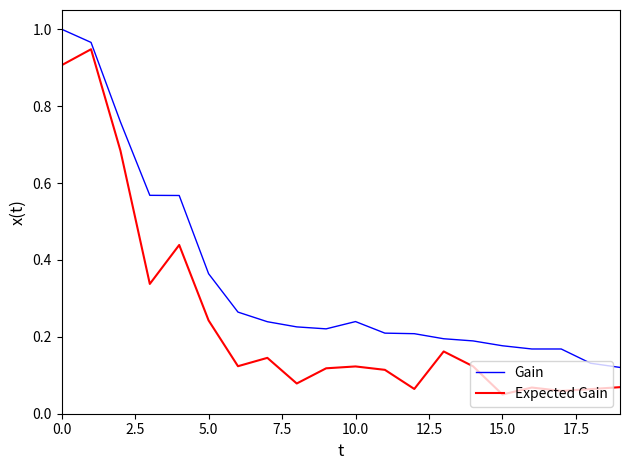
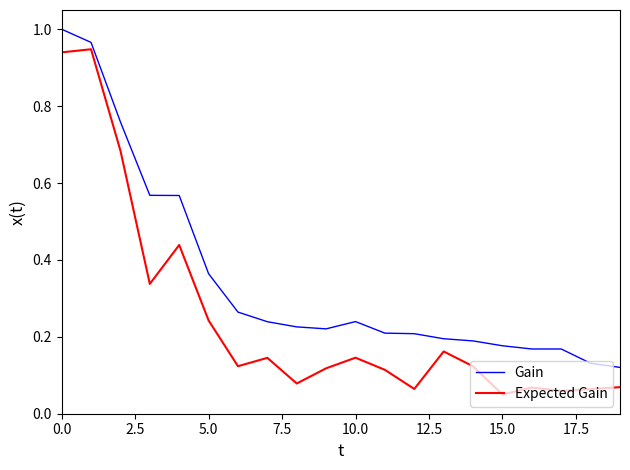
Expected Gain, 0.0: 0.91 -> 0.94
Expected Gain, 10.0: 0.12 -> 0.15
